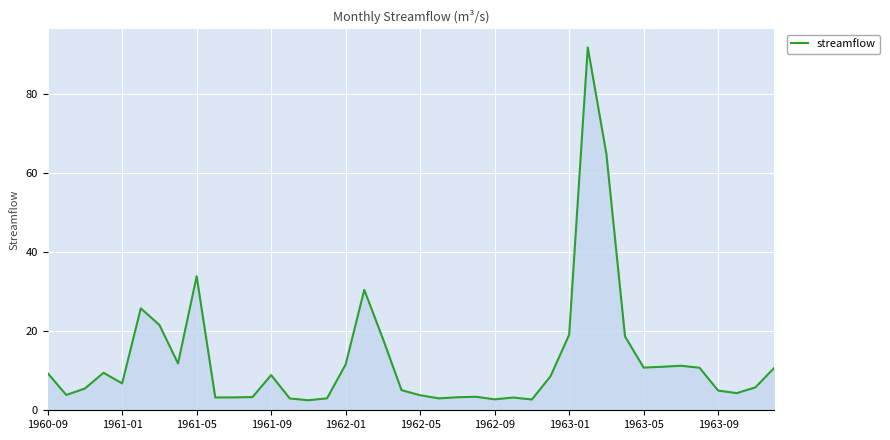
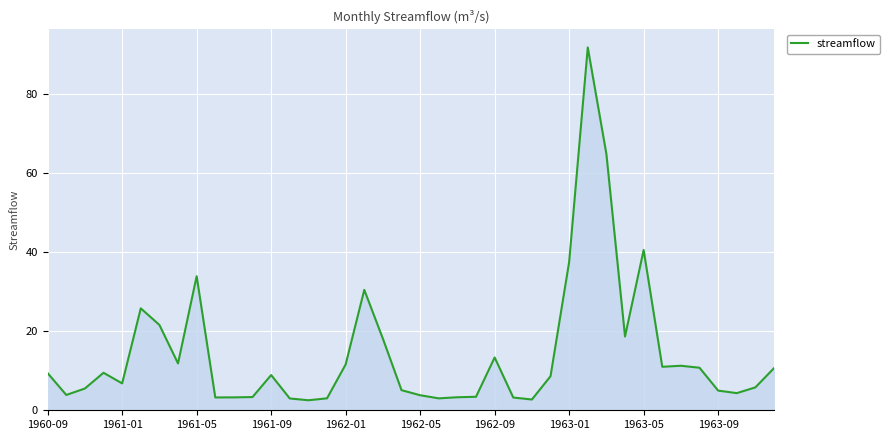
1962-09: 3 -> 13
1963-01: 19 -> 37
1963-05: 11 -> 41
